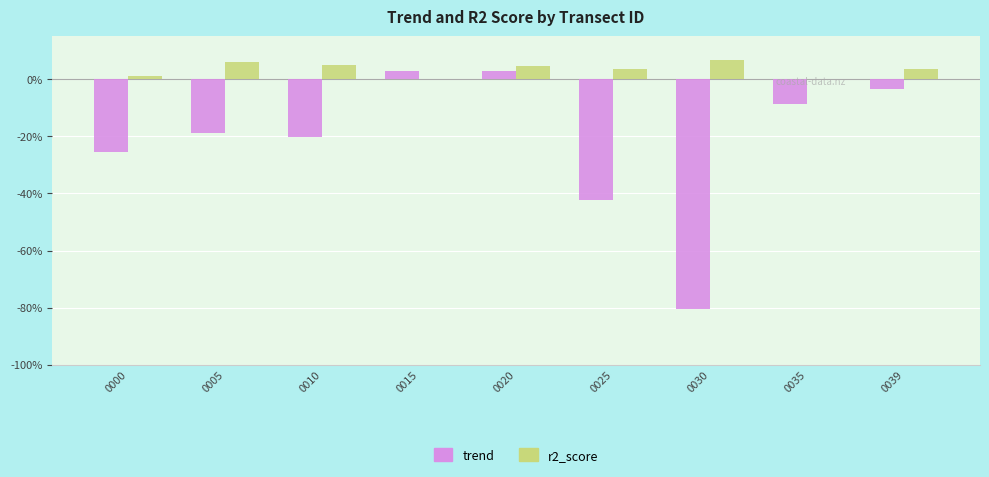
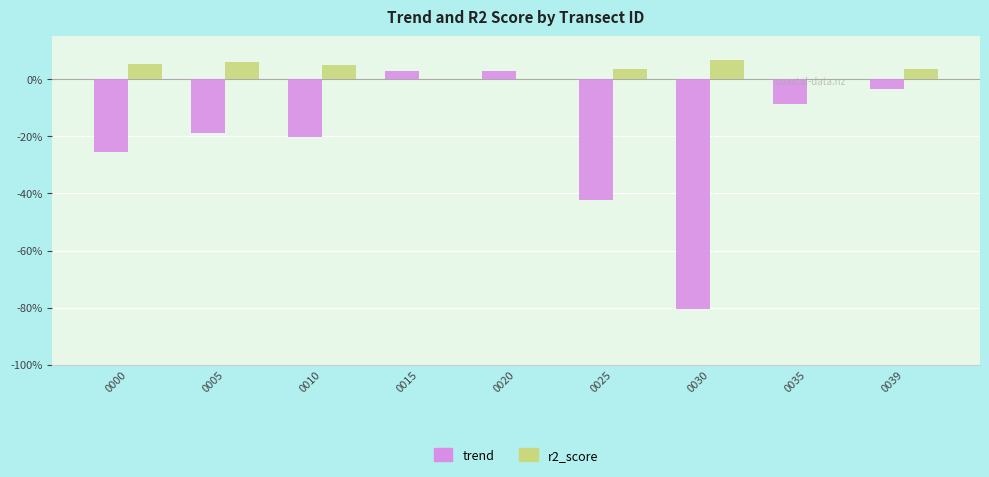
r2_score, 0000: 1% -> 5%
r2_score, 0020: 5% -> 0%
